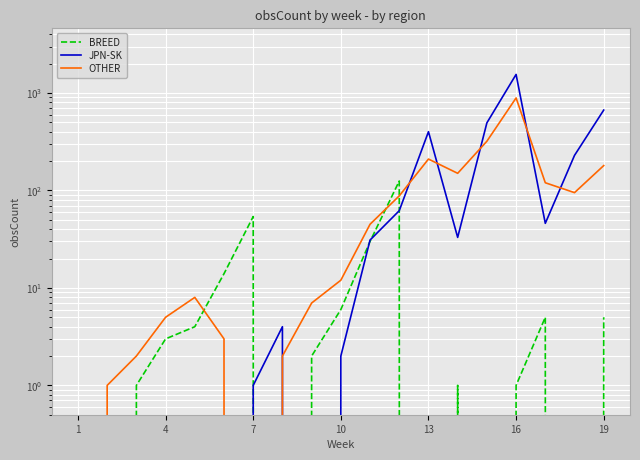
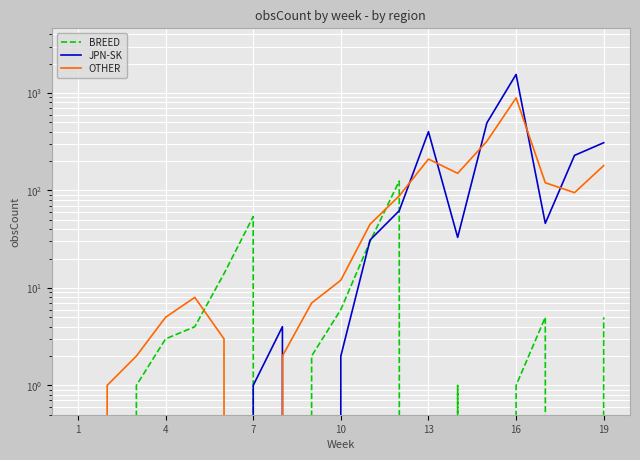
JPN-SK, 19: 700 -> 310
